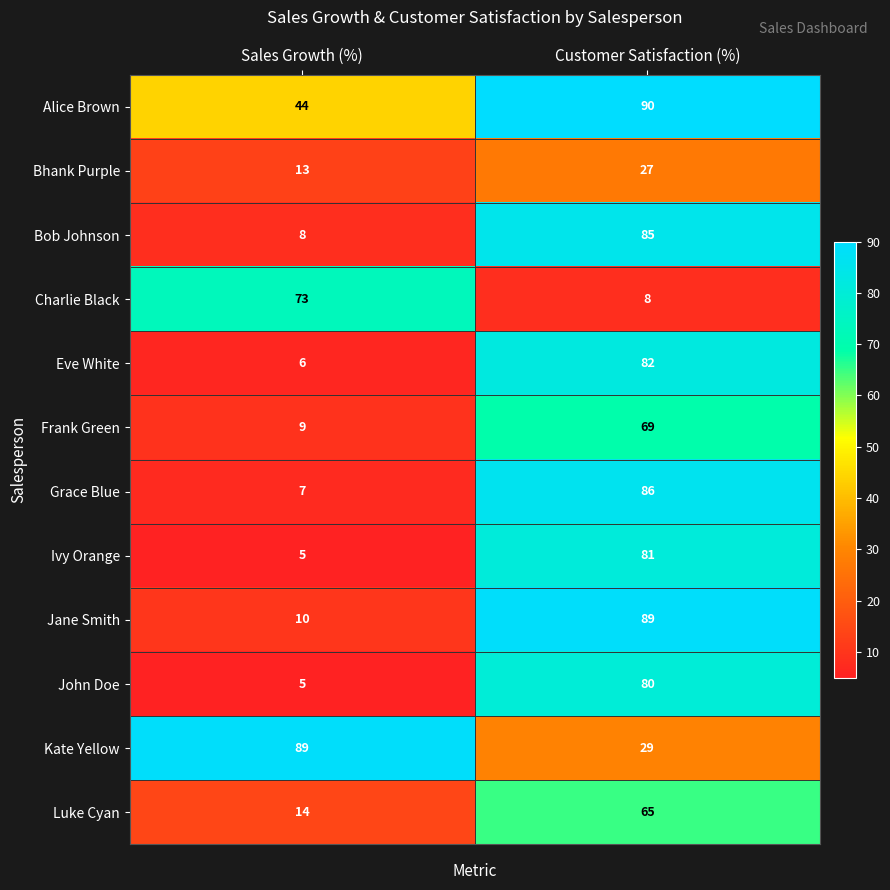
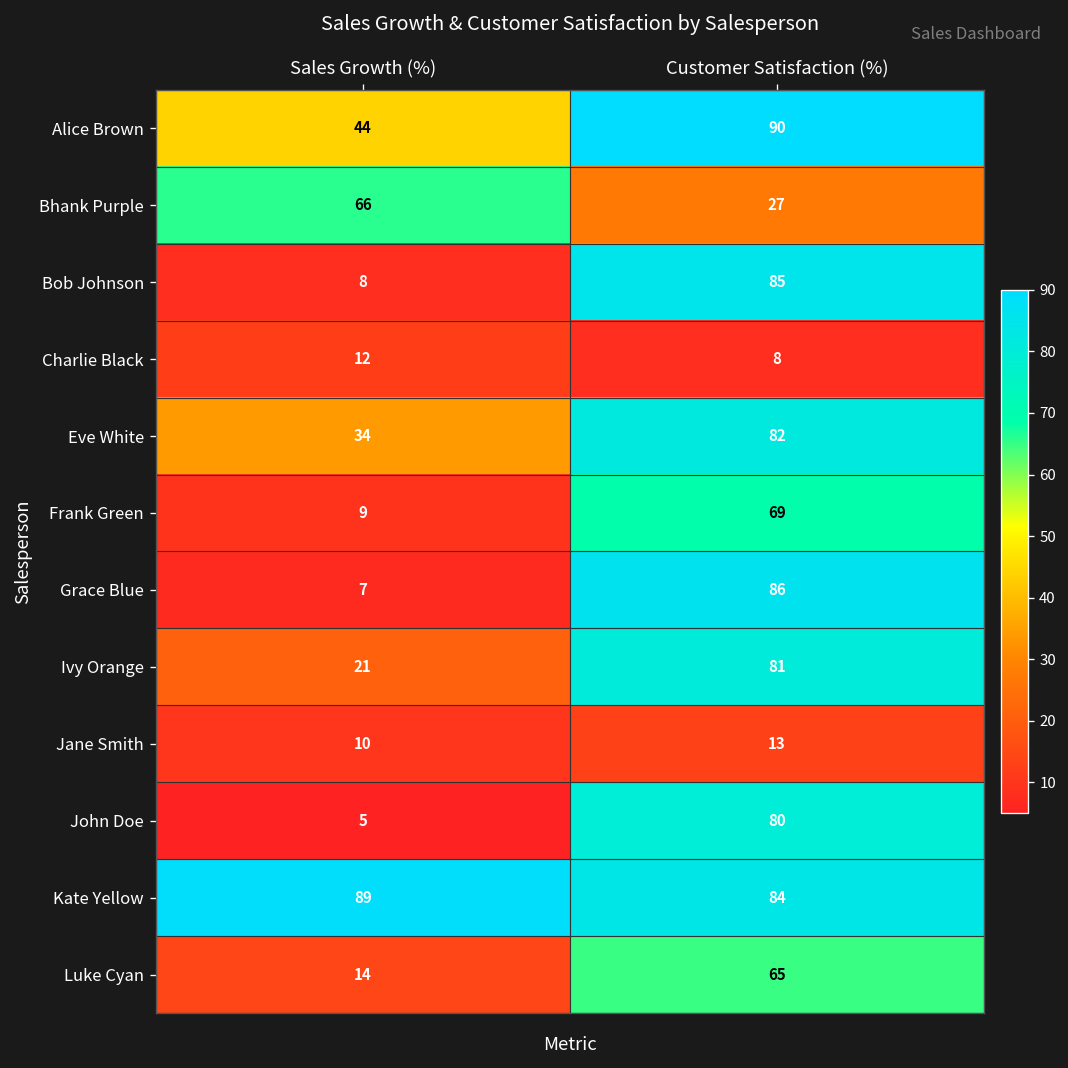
Bhank Purple, Sales Growth (%): 13 -> 66
Charlie Black, Sales Growth (%): 73 -> 12
Eve White, Sales Growth (%): 6 -> 34
Ivy Orange, Sales Growth (%): 5 -> 21
Jane Smith, Customer Satisfaction (%): 89 -> 13
Kate Yellow, Customer Satisfaction (%): 29 -> 84
